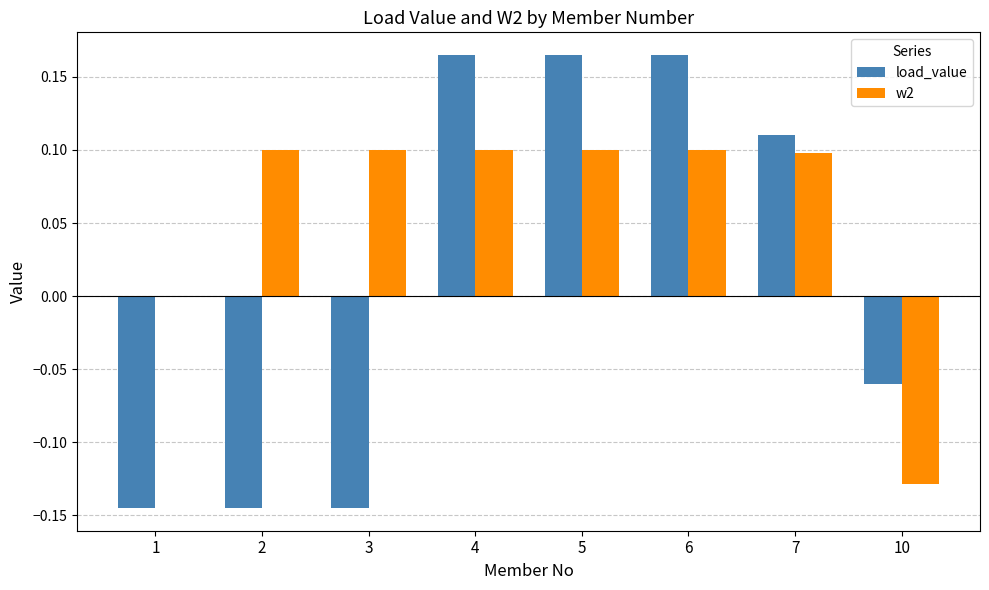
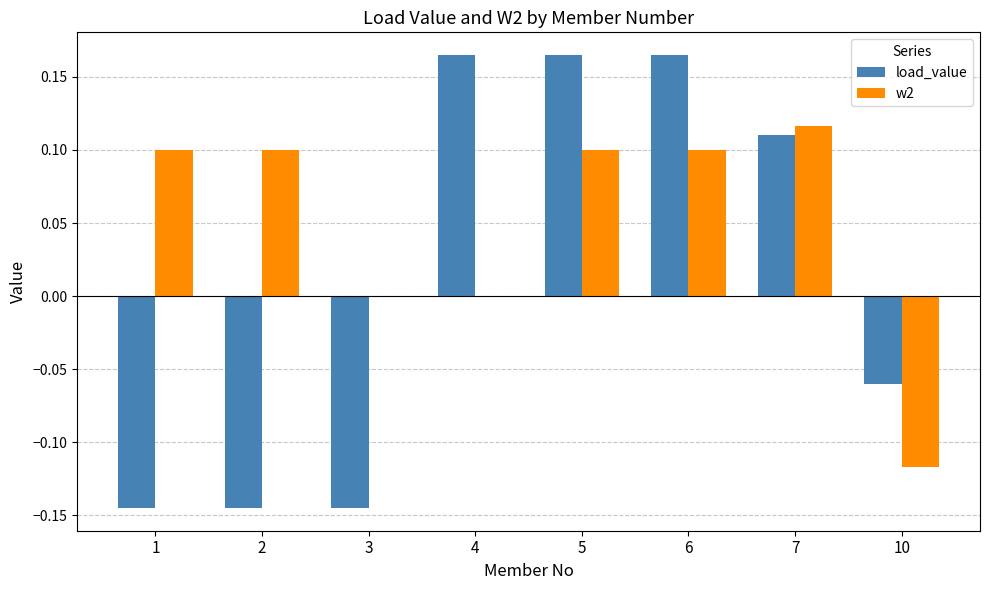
w2, 1: 0.0 -> 0.1
w2, 3: 0.1 -> 0.0
w2, 4: 0.1 -> 0.0
w2, 7: 0.098 -> 0.117
w2, 10: -0.128 -> -0.117
